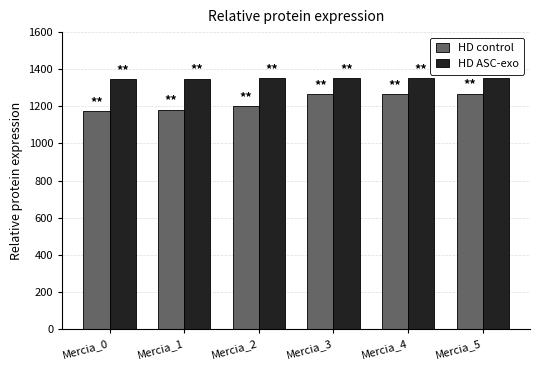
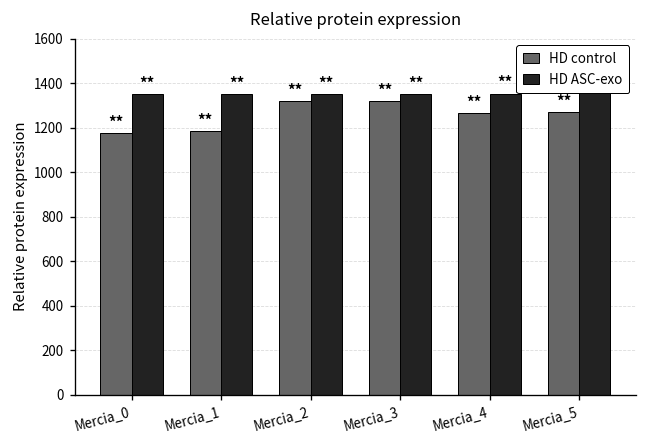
HD control, Mercia_2: 1200 -> 1320
HD control, Mercia_3: 1270 -> 1320
